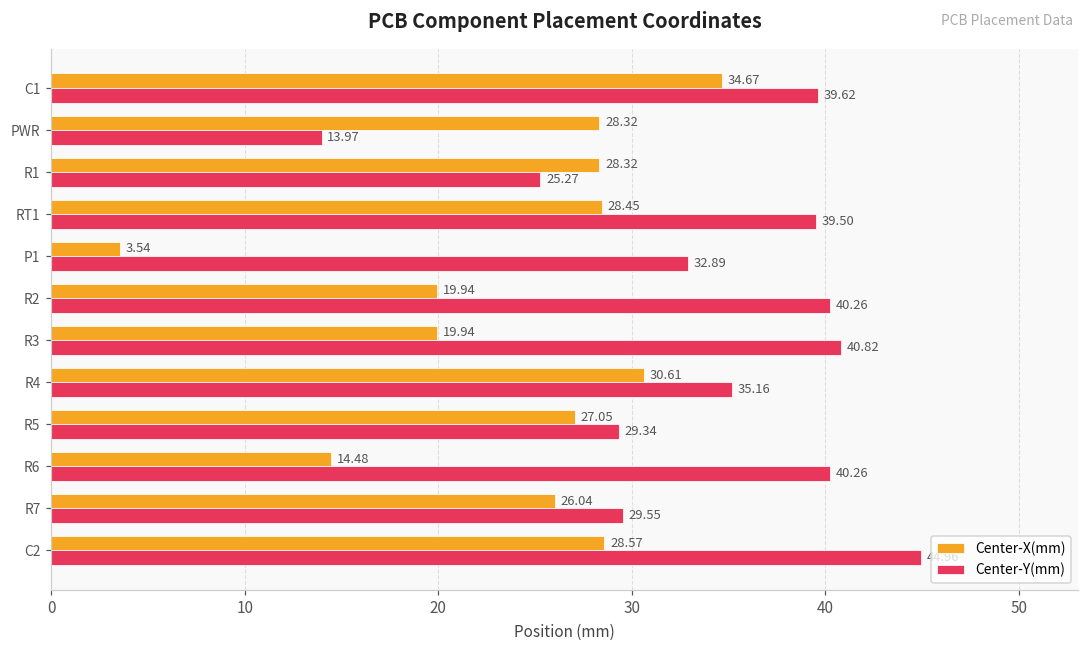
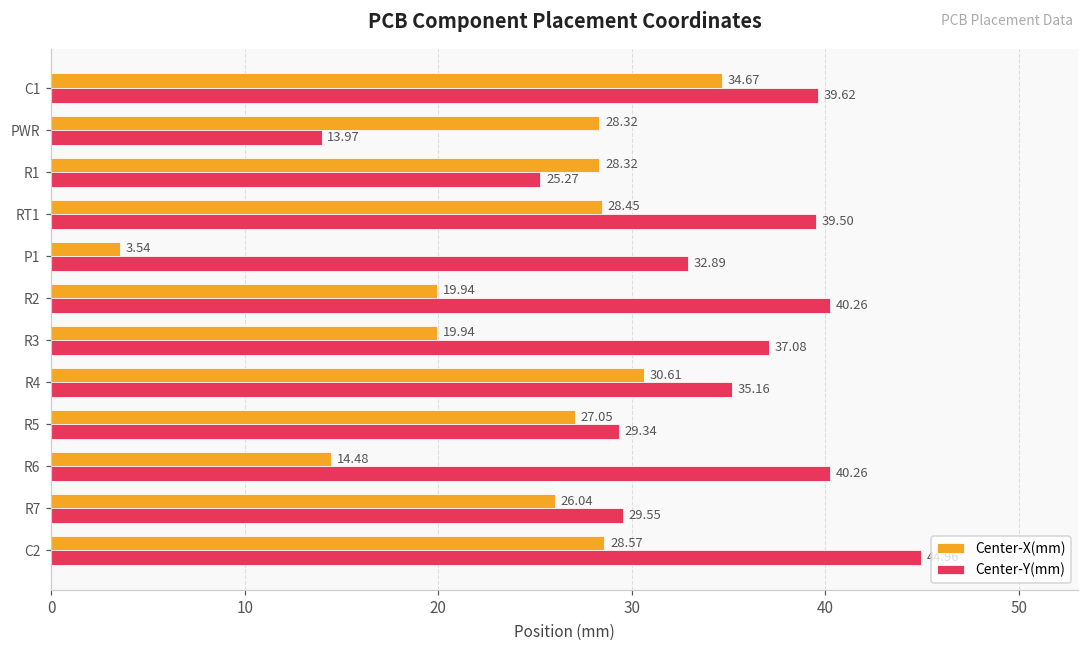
Center-Y(mm), R3: 40.82 -> 37.08
